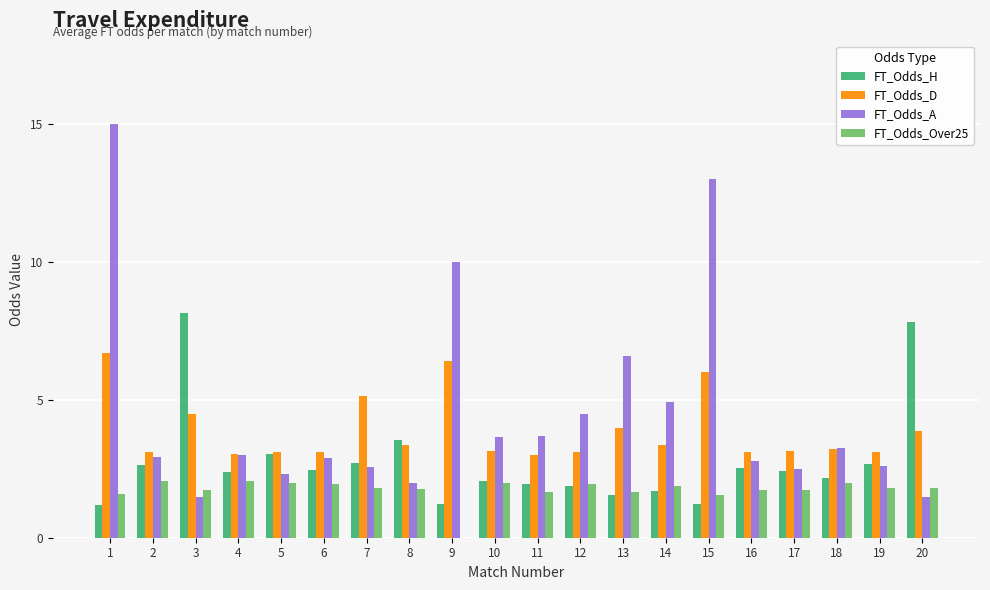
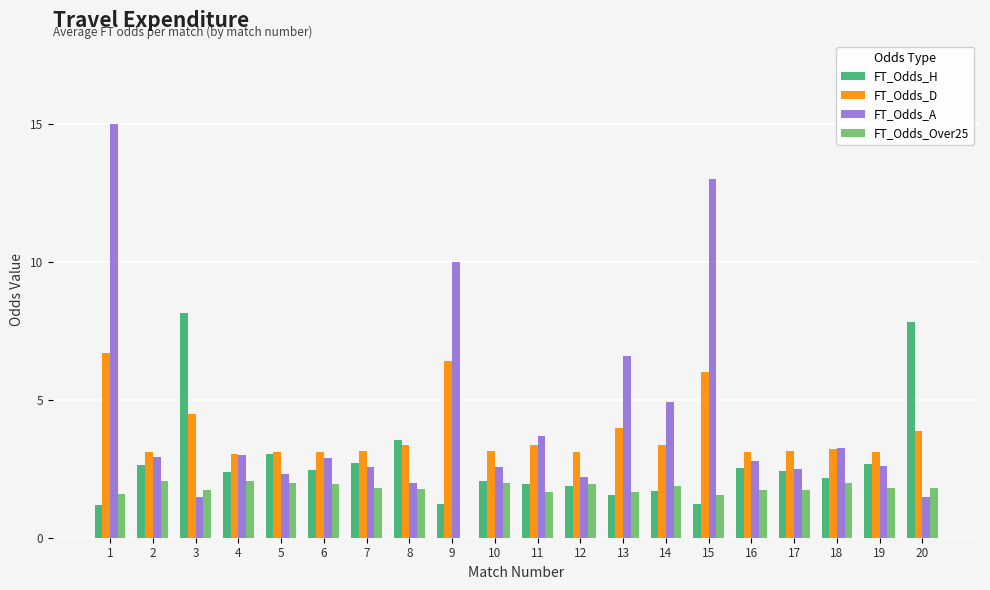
FT_Odds_D, 7: 5.1 -> 3.2
FT_Odds_A, 10: 3.7 -> 2.6
FT_Odds_D, 11: 3.0 -> 3.4
FT_Odds_A, 12: 4.5 -> 2.2
